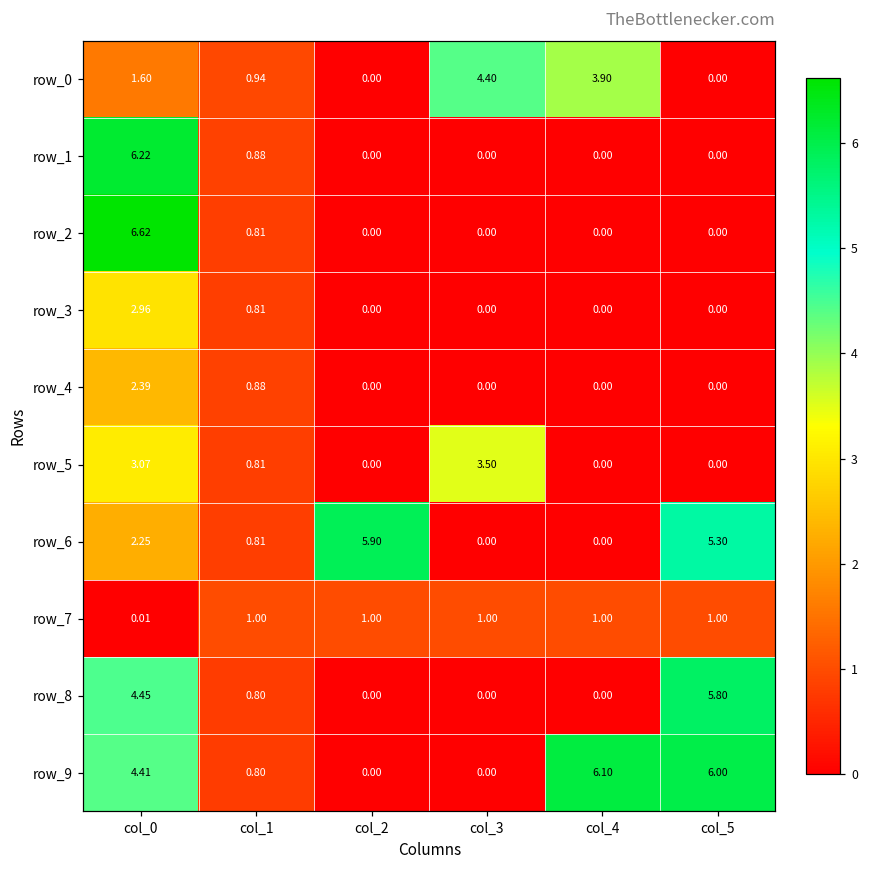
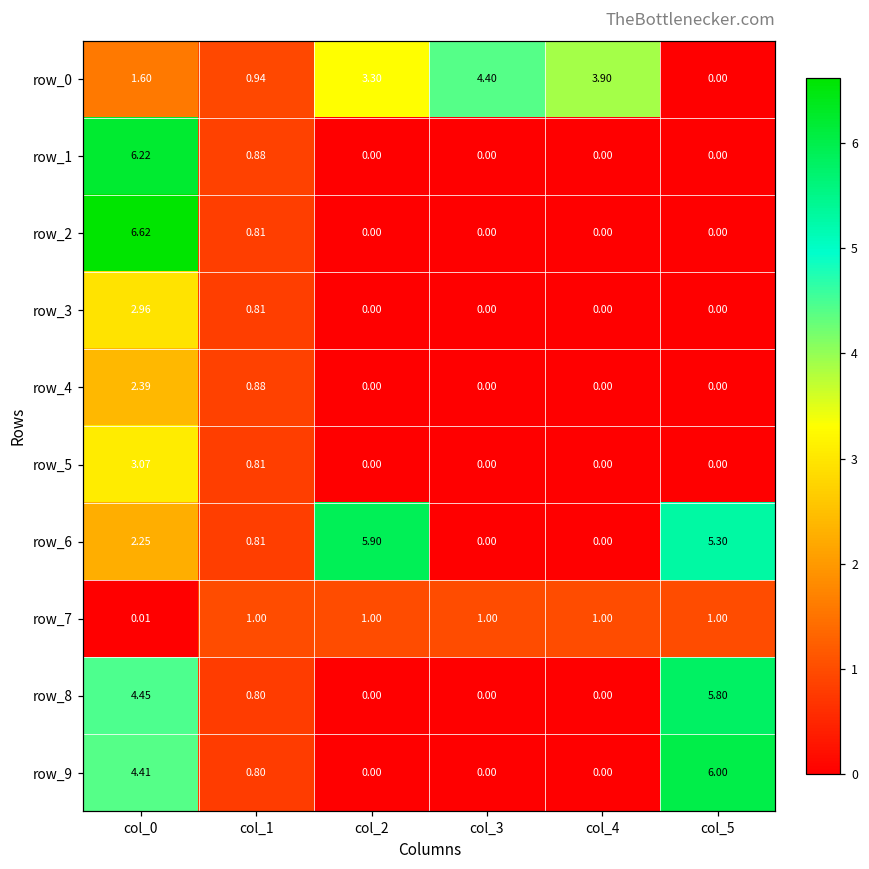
row_0, col_2: 0.00 -> 3.30
row_5, col_3: 3.50 -> 0.00
row_9, col_4: 6.10 -> 0.00
